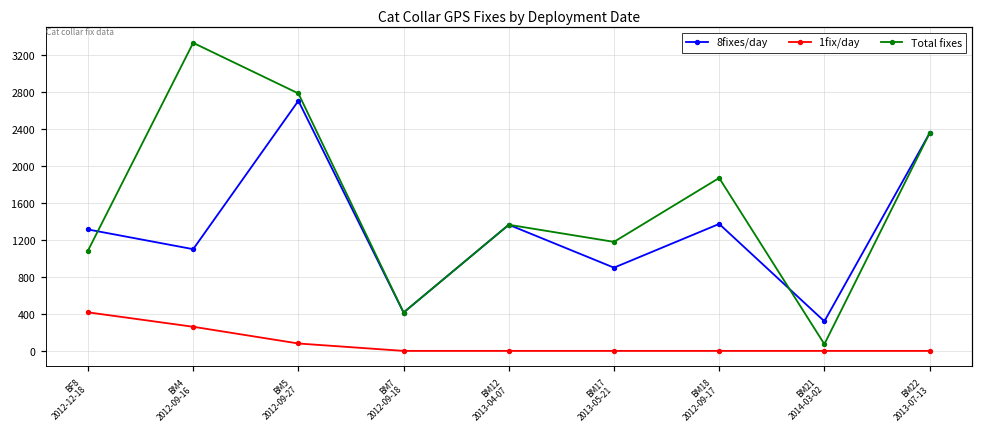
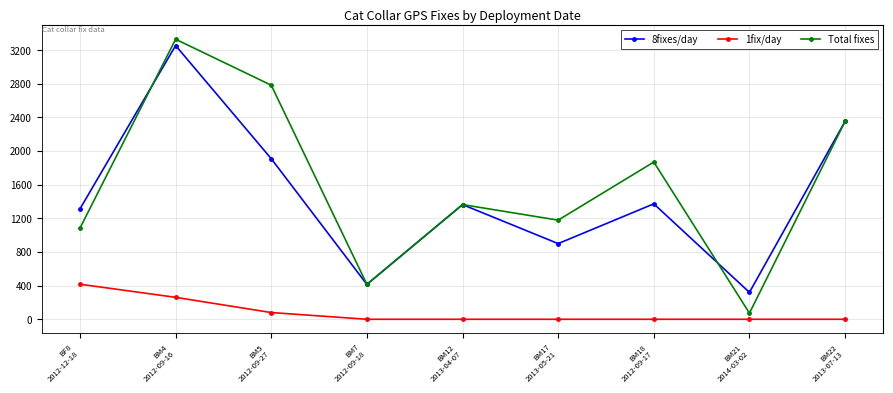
8fixes/day, BM4 2012-09-16: 1100 -> 3300
8fixes/day, BM5 2012-09-27: 2700 -> 1900
